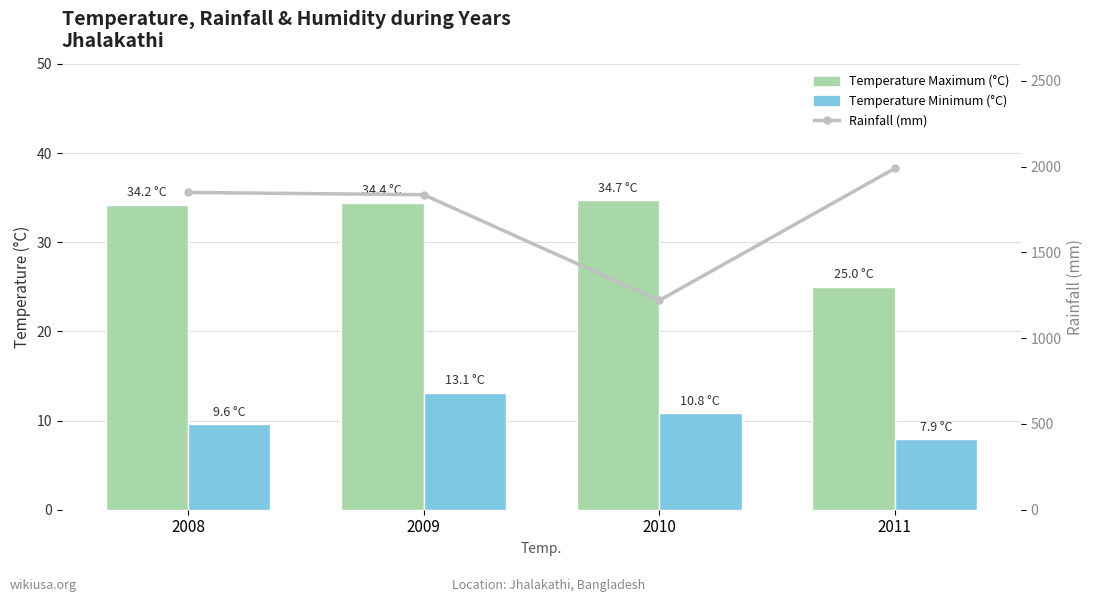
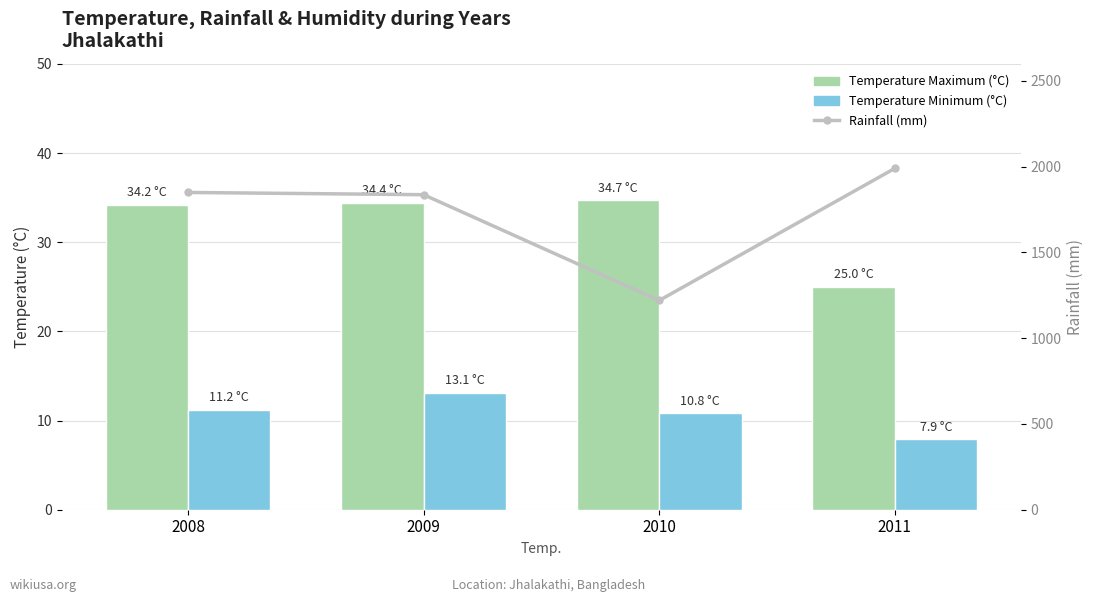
Temperature Minimum (°C), 2008: 9.6 -> 11.2
